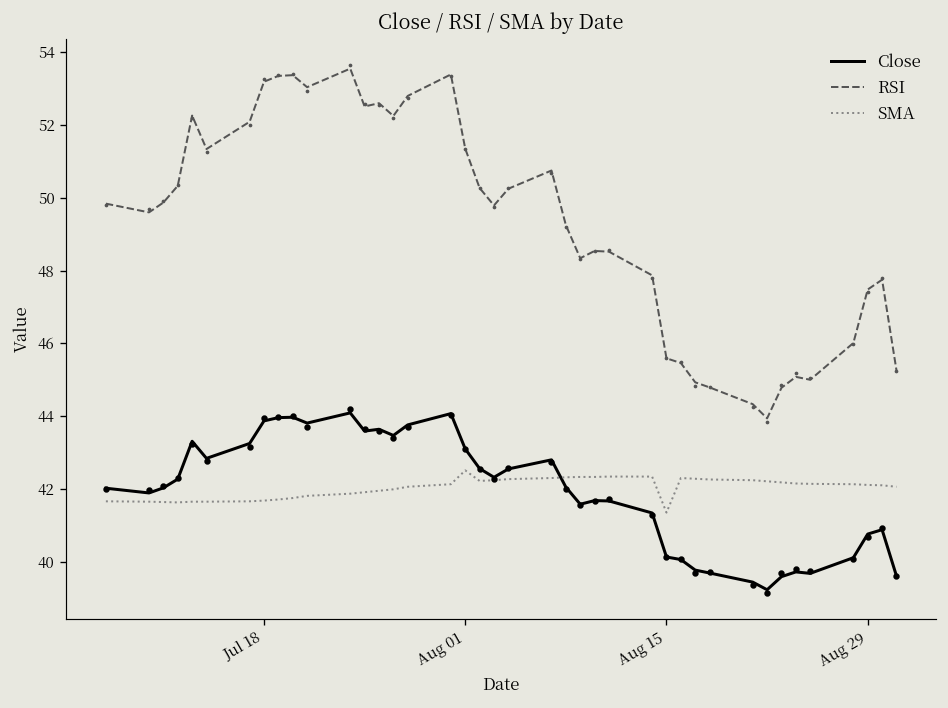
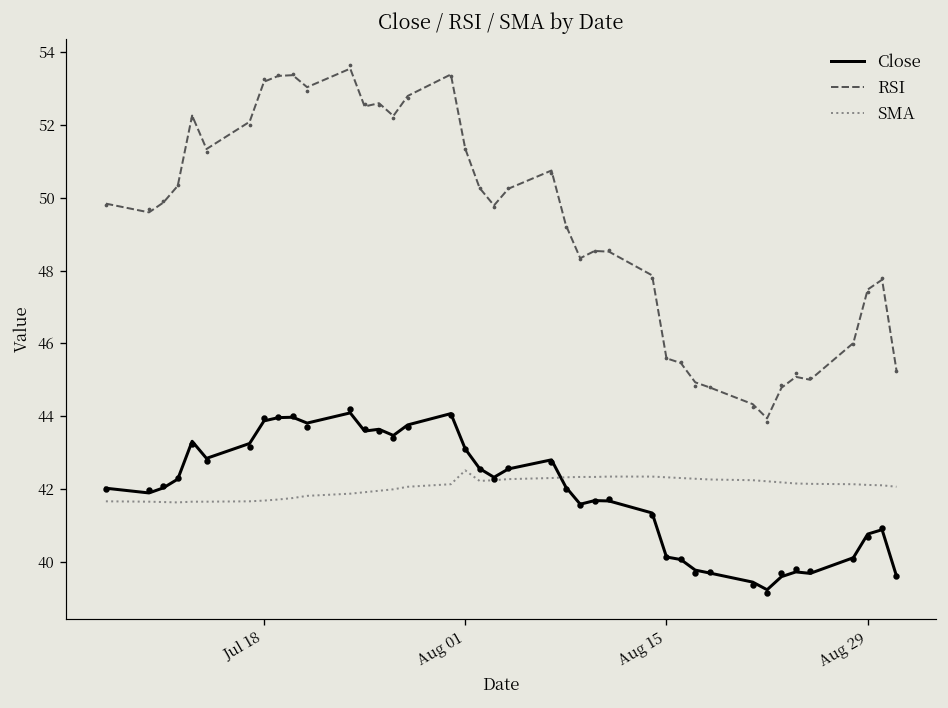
SMA, Aug 15: 41.4 -> 42.3
